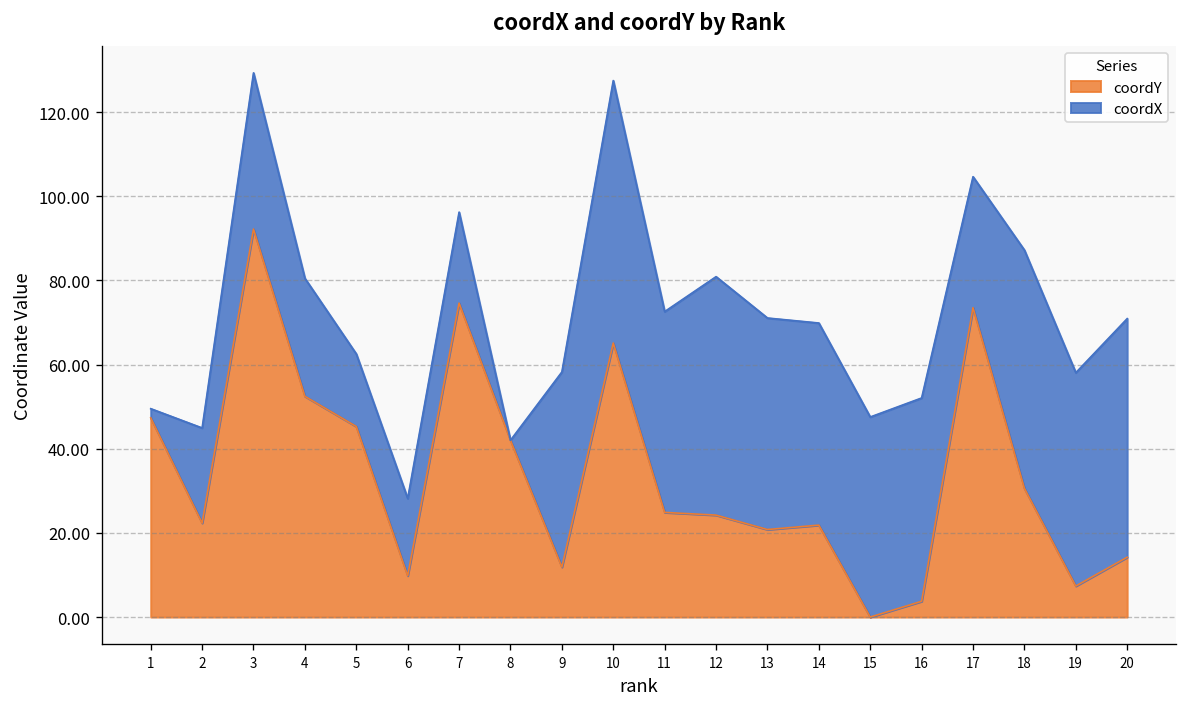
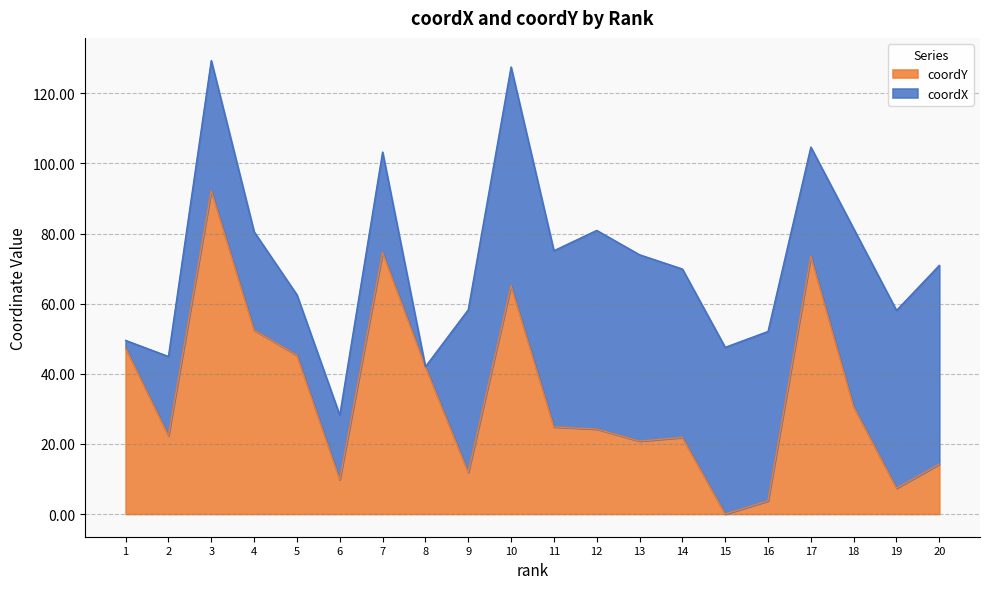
coordX, 7: 22 -> 29
coordX, 11: 48 -> 50
coordX, 13: 50 -> 53
coordX, 18: 57 -> 51
